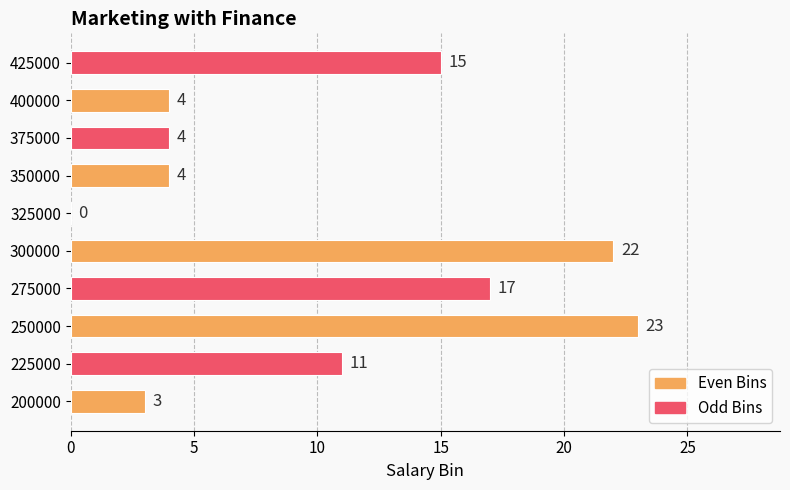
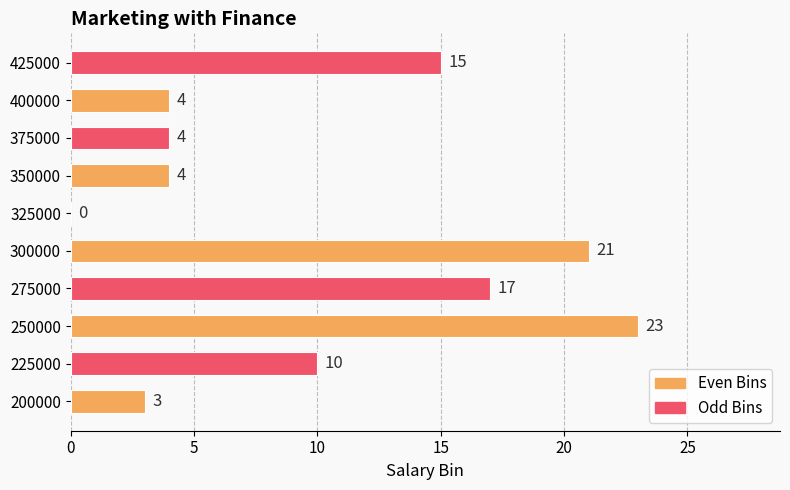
300000: 22 -> 21
225000: 11 -> 10
